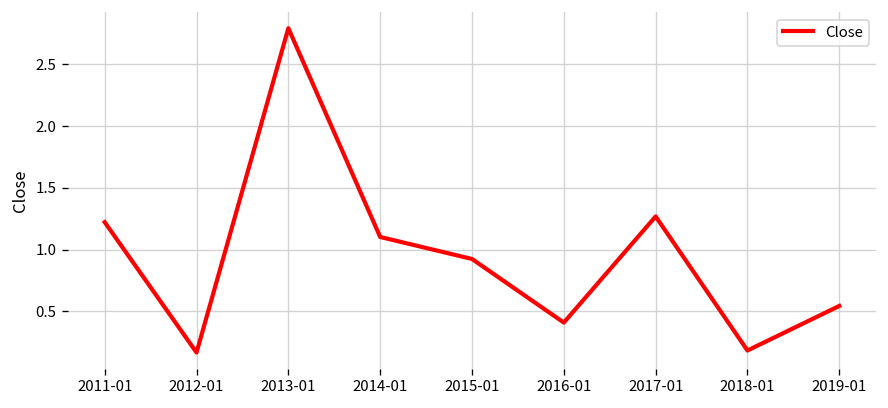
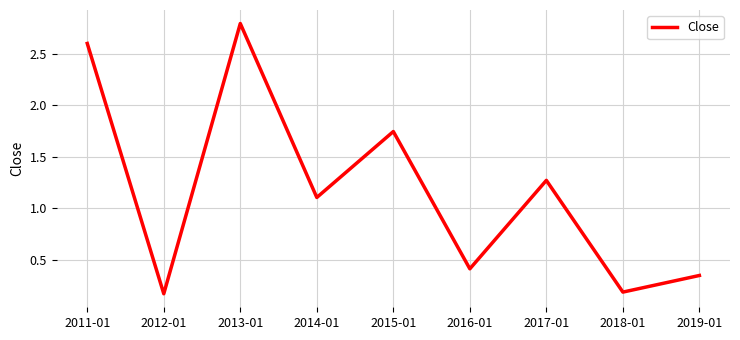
2011-01: 1.22 -> 2.60
2015-01: 0.93 -> 1.74
2019-01: 0.54 -> 0.35
